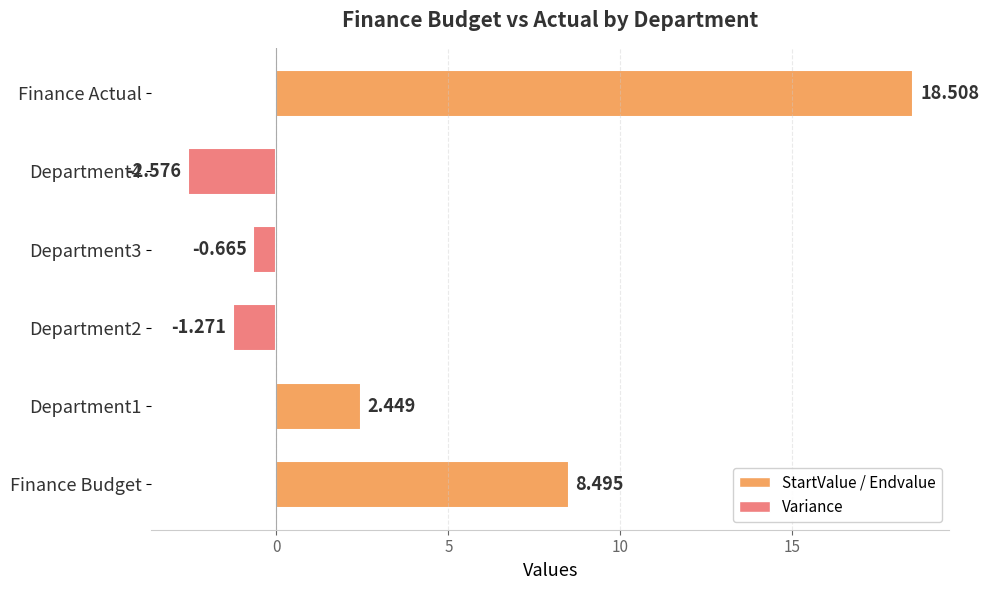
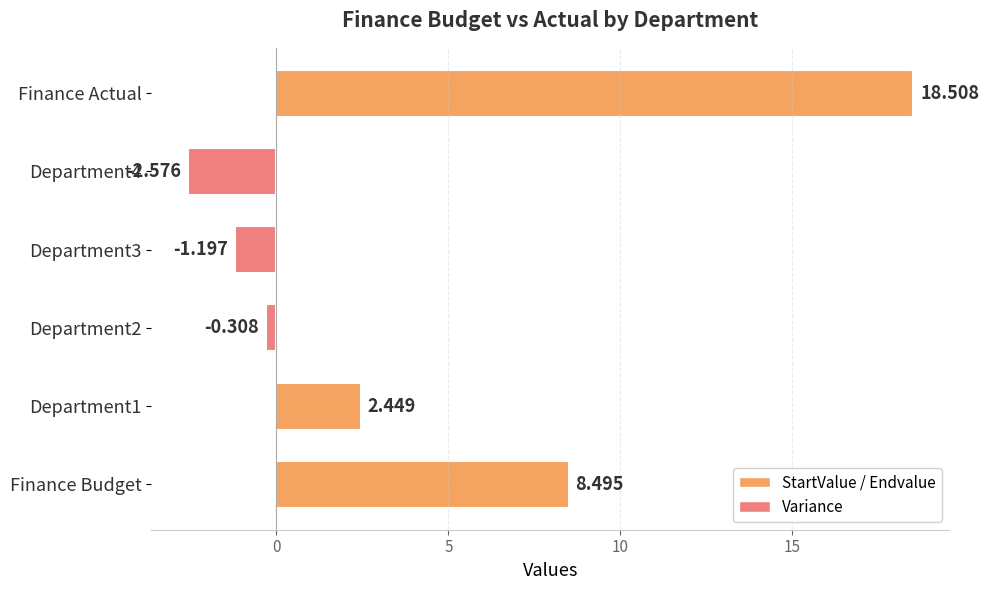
Department3: -0.665 -> -1.197
Department2: -1.271 -> -0.308
